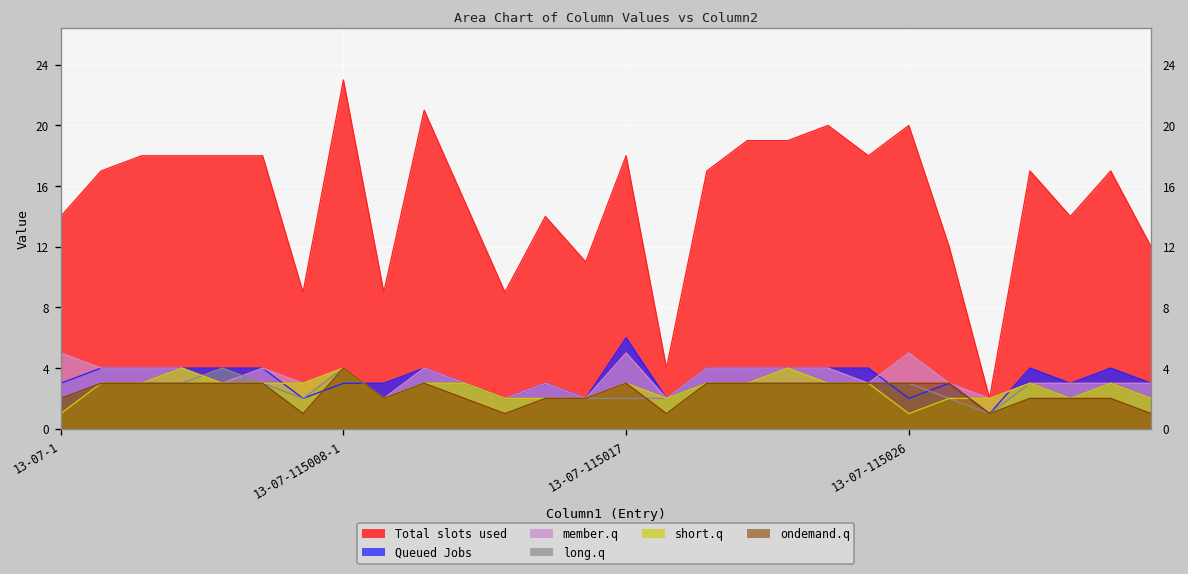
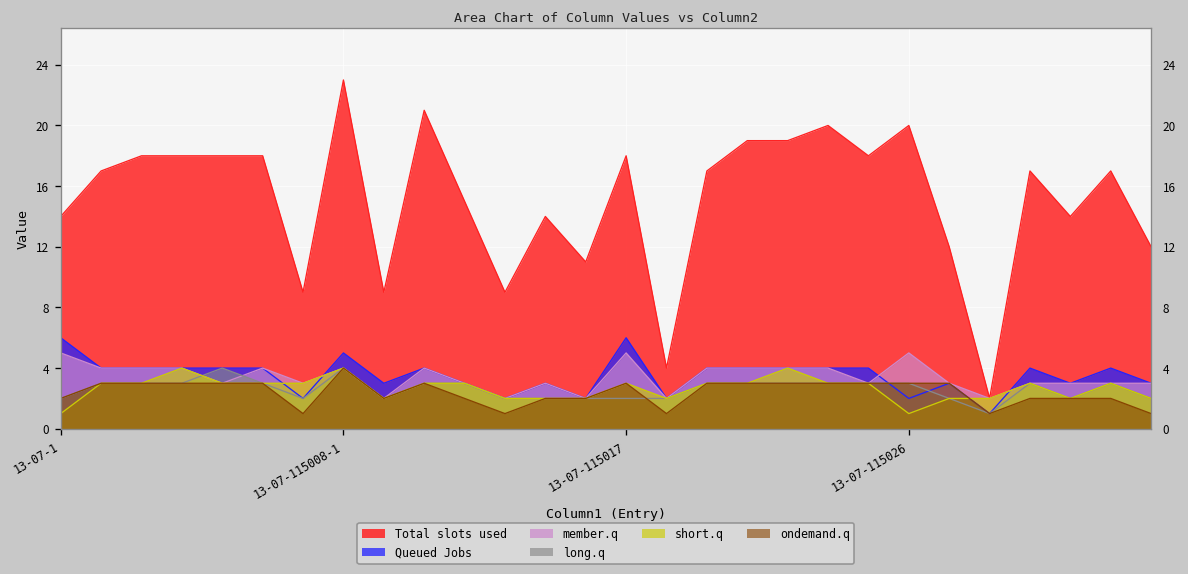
Queued Jobs, 13-07-1: 3 -> 6
Queued Jobs, 13-07-115008-1: 3 -> 5
